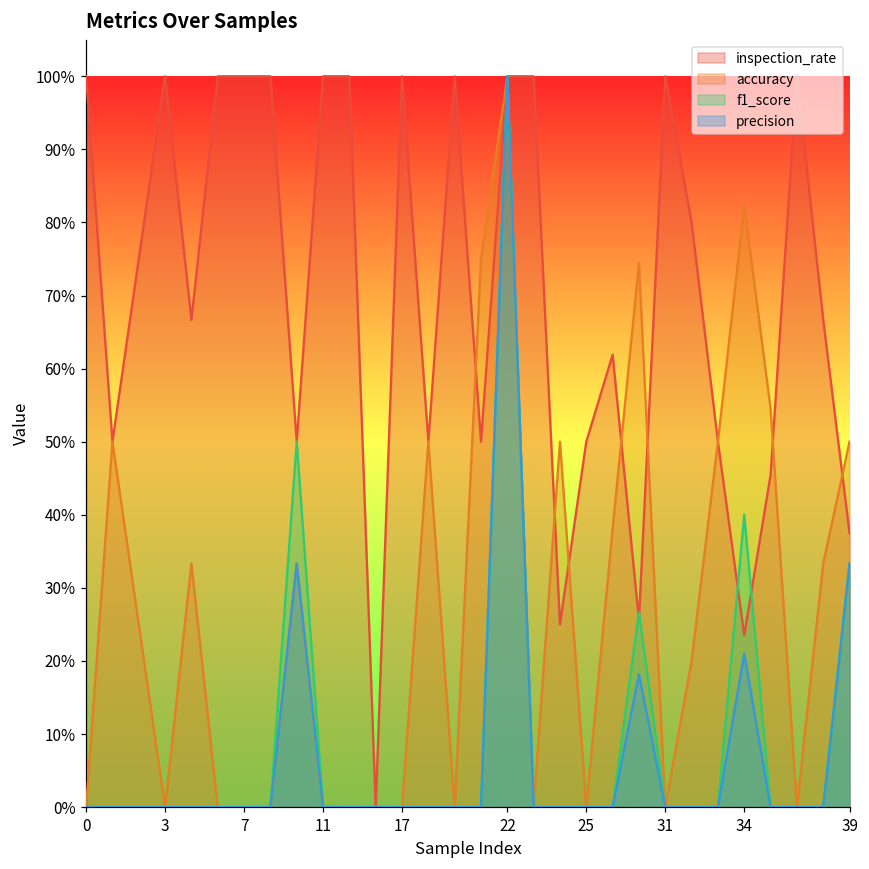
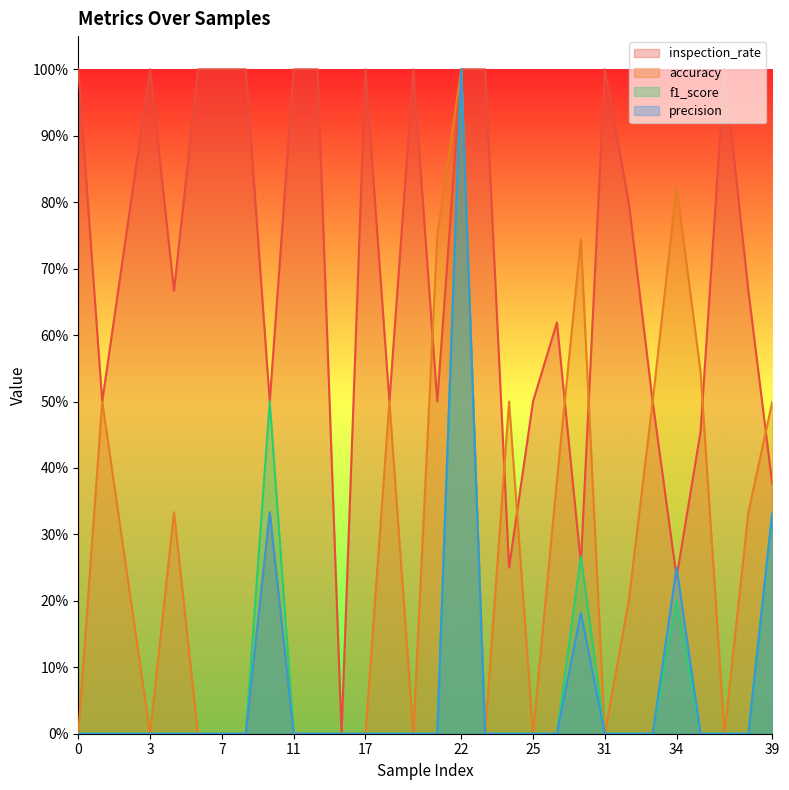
f1_score, 34: 40% -> 20%
precision, 34: 21% -> 25%
